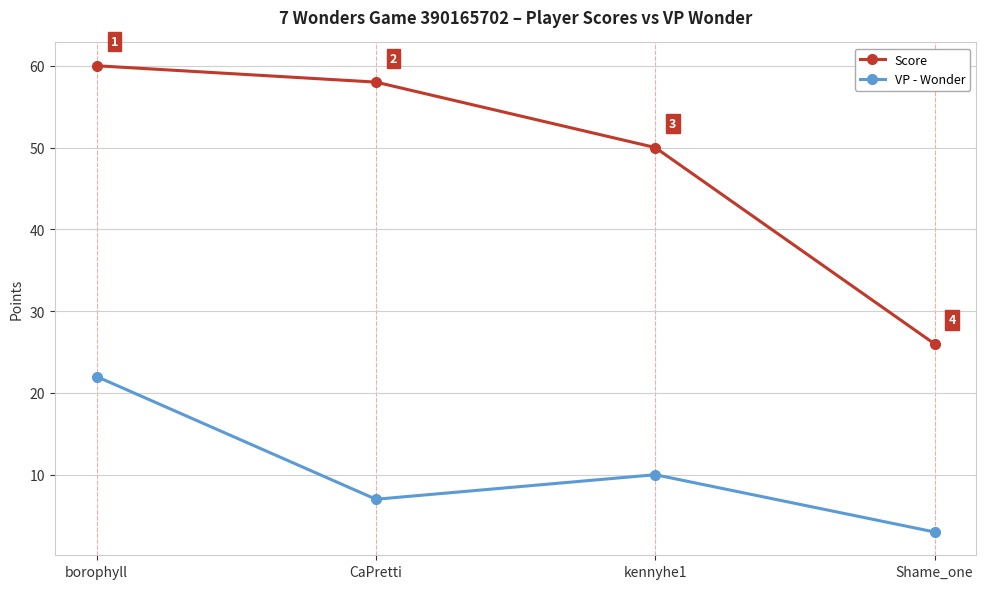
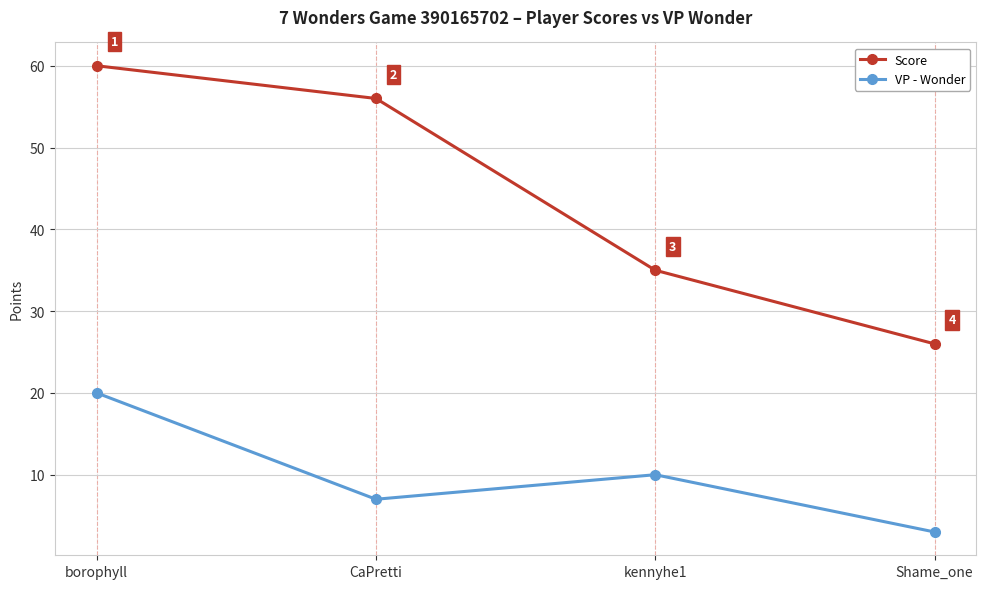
VP - Wonder, borophyll: 22 -> 20
Score, CaPretti: 58 -> 56
Score, kennyhe1: 50 -> 35
